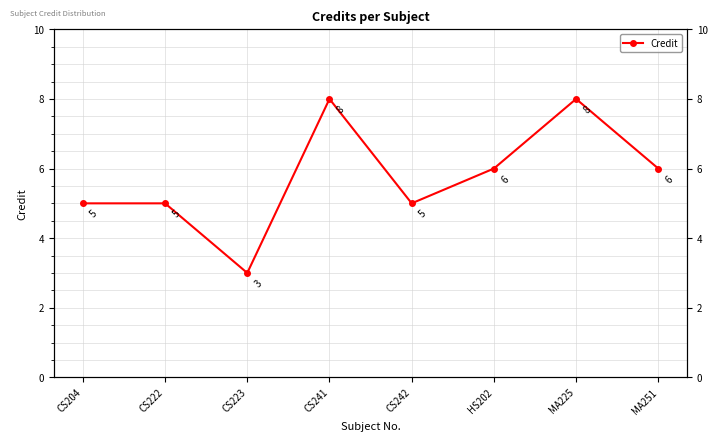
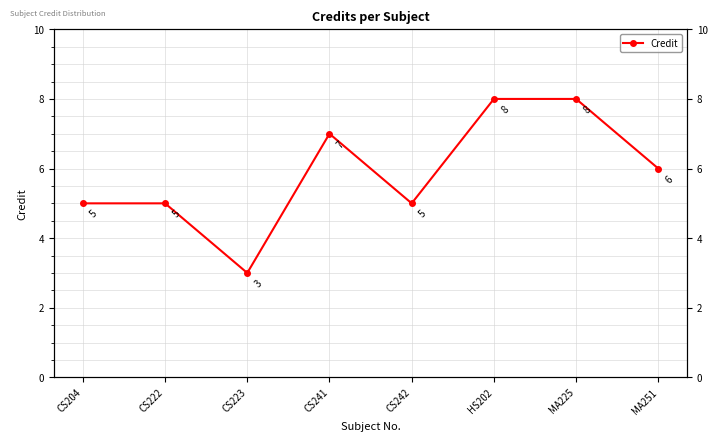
CS241: 8 -> 7
HS202: 6 -> 8
